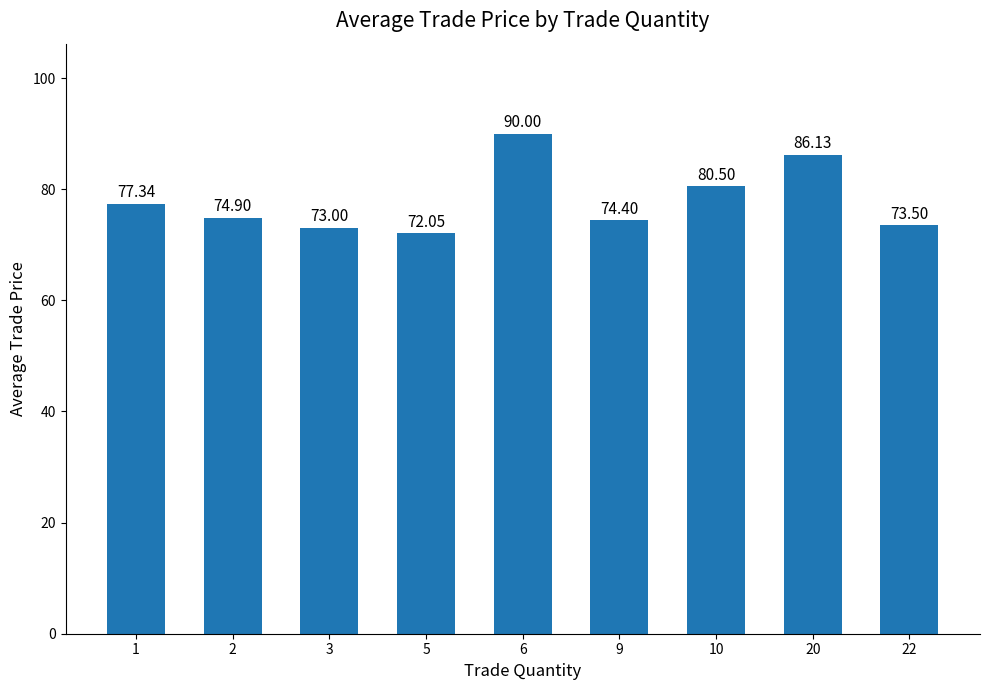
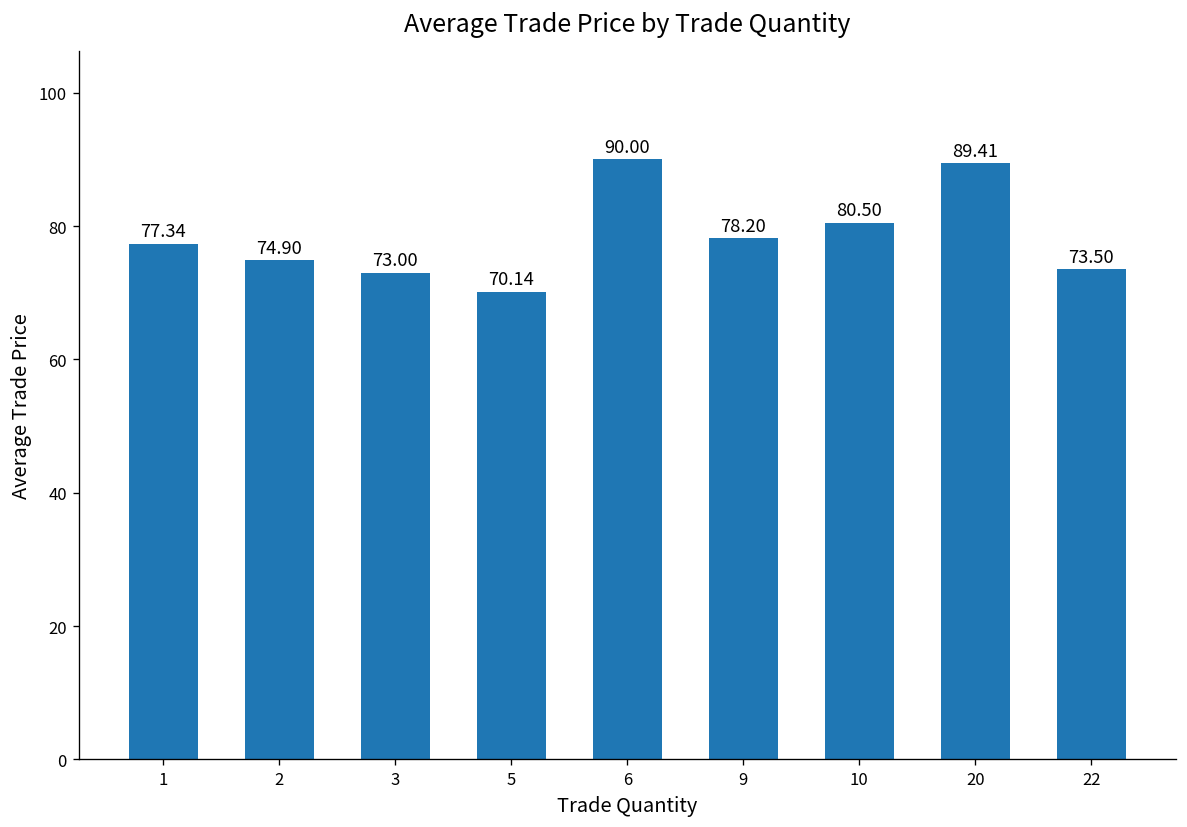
5: 72.05 -> 70.14
9: 74.40 -> 78.20
20: 86.13 -> 89.41
